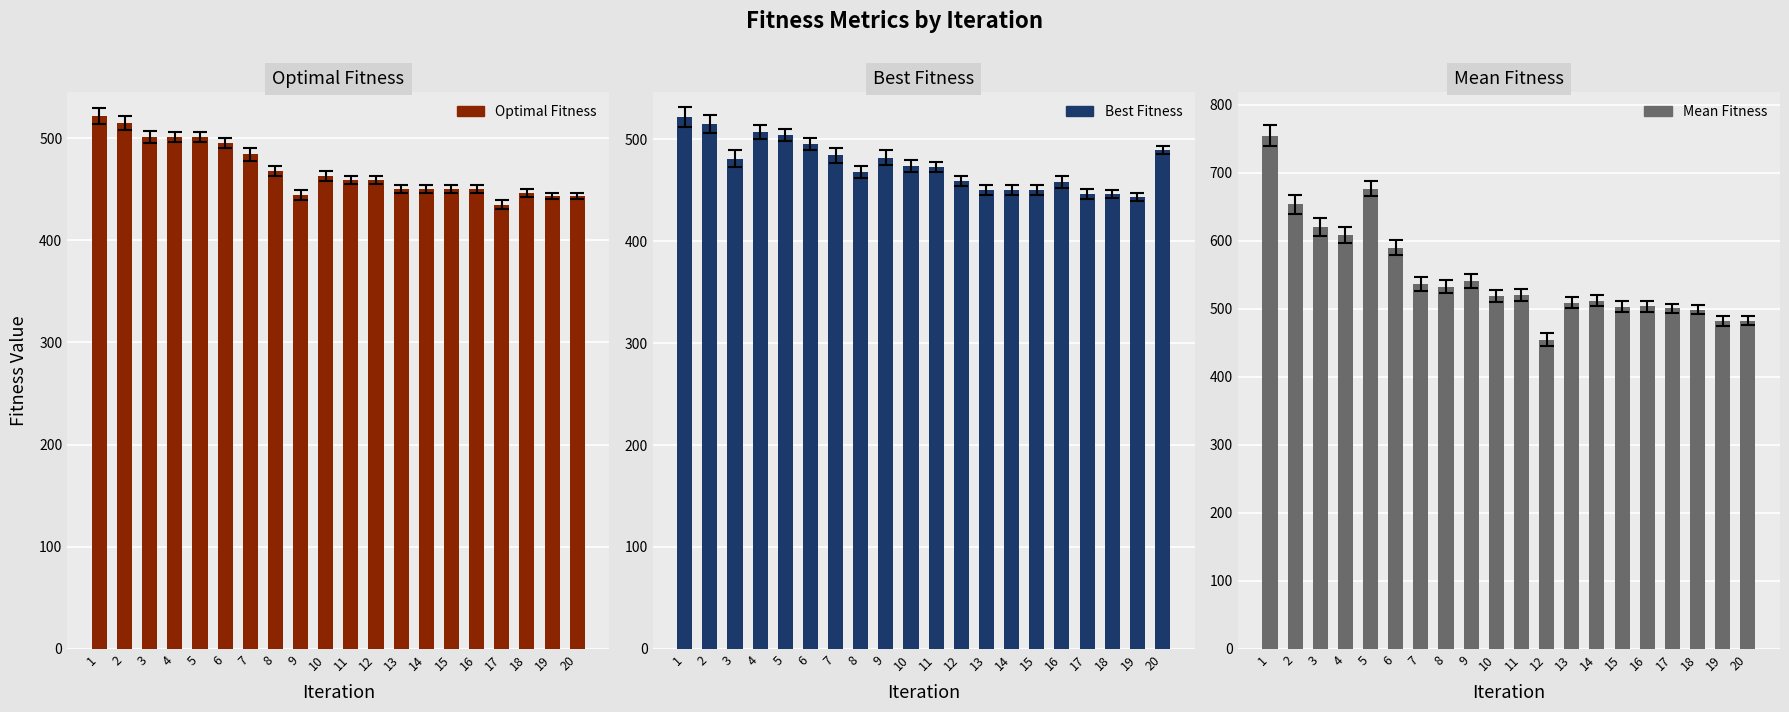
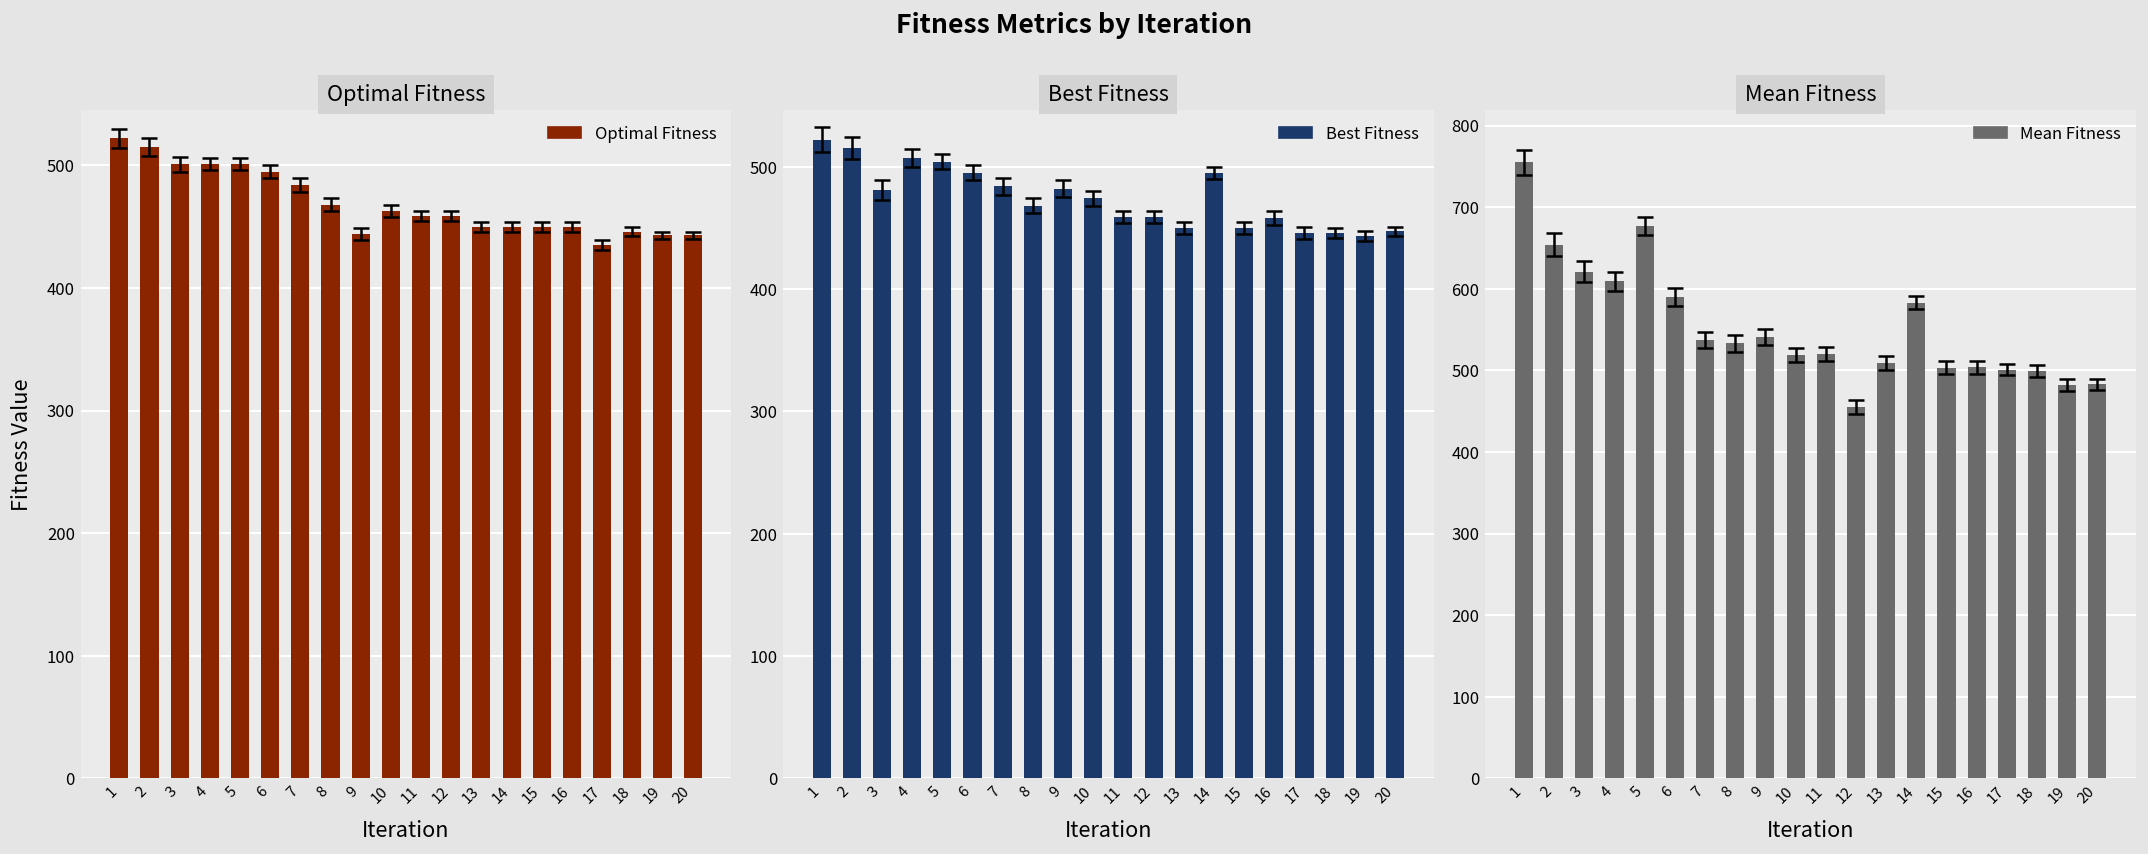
Best Fitness, Best Fitness, 11: 473 -> 459
Best Fitness, Best Fitness, 14: 450 -> 495
Best Fitness, Best Fitness, 20: 489 -> 447
Mean Fitness, Mean Fitness, 14: 510 -> 580
